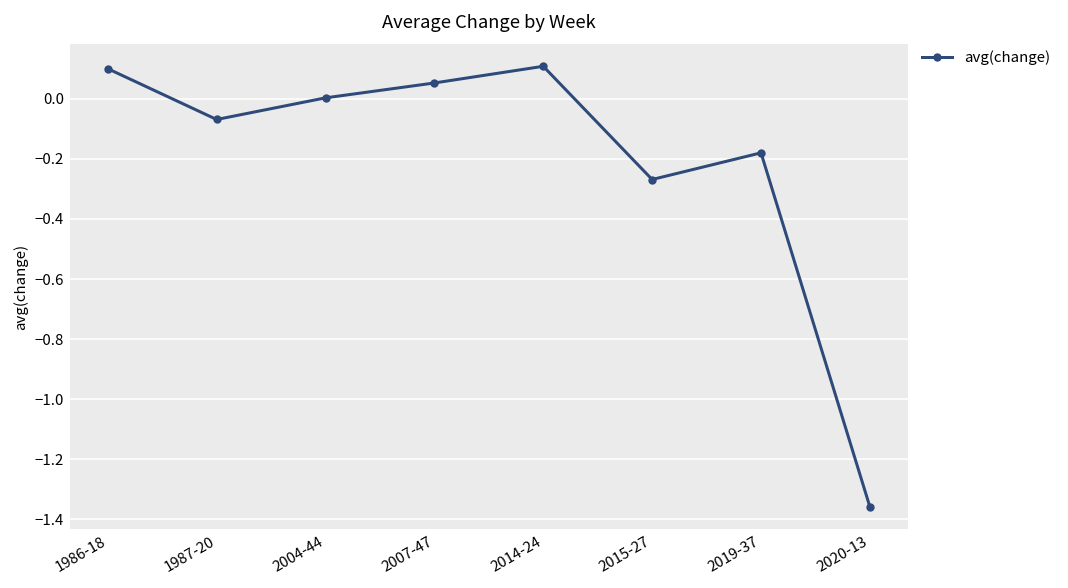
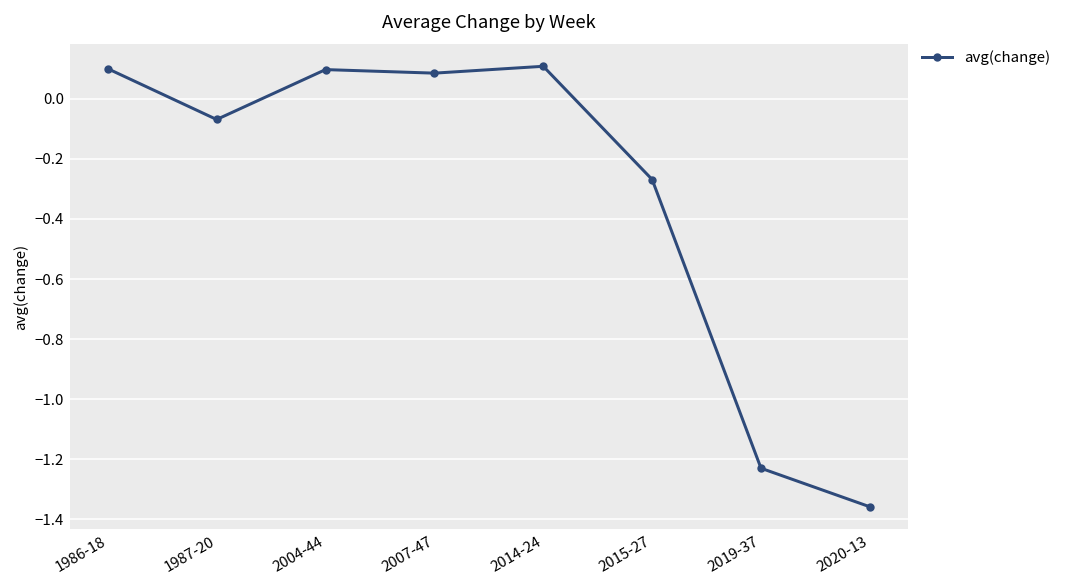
2004-44: 0.00 -> 0.10
2007-47: 0.05 -> 0.09
2019-37: -0.18 -> -1.23
